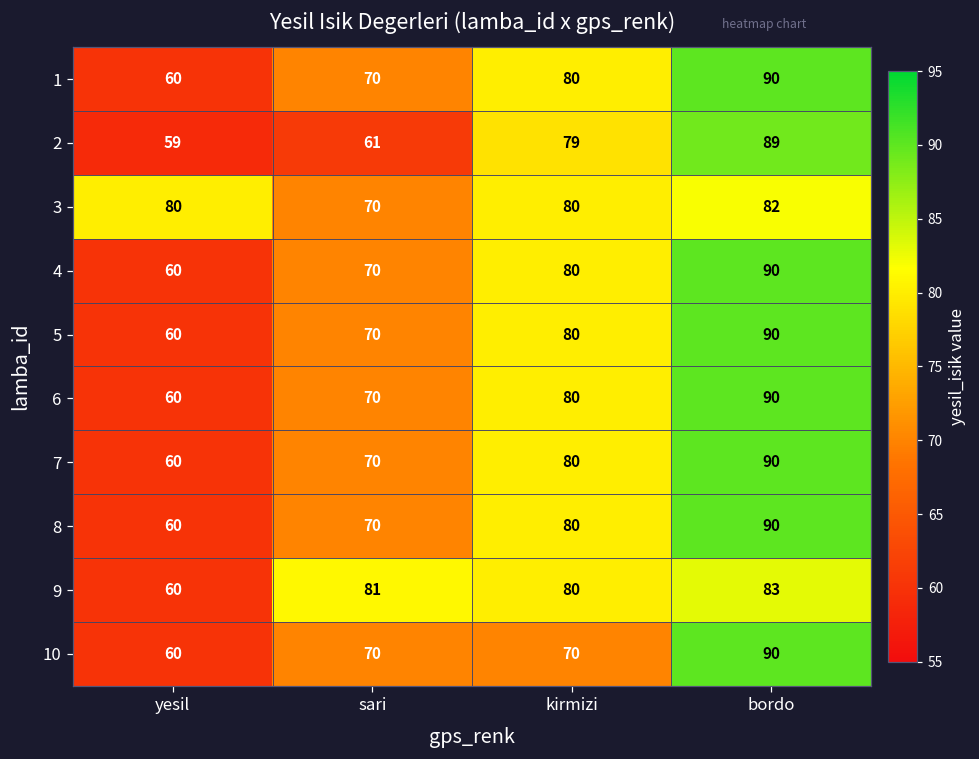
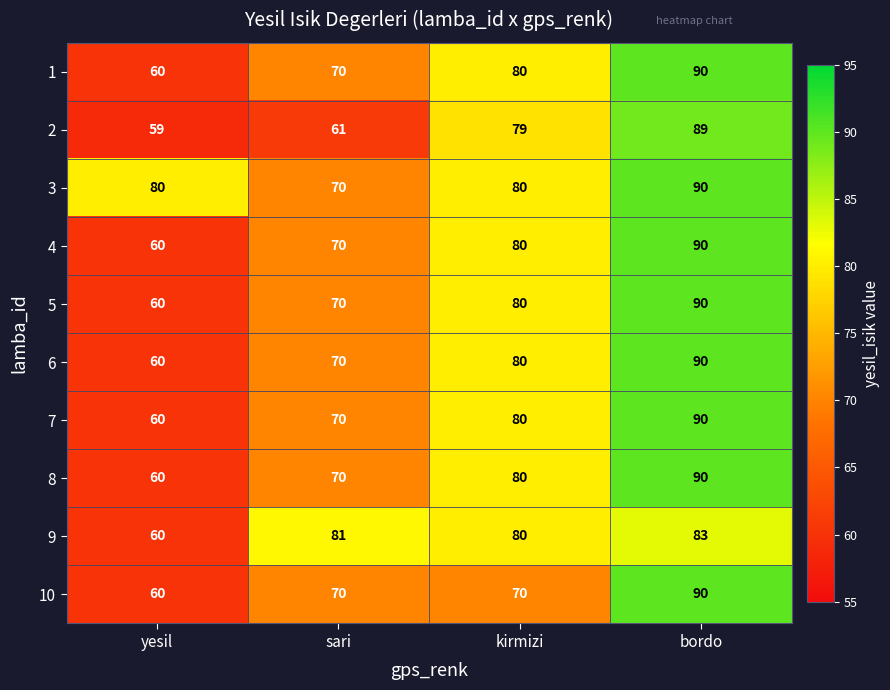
3, bordo: 82 -> 90
